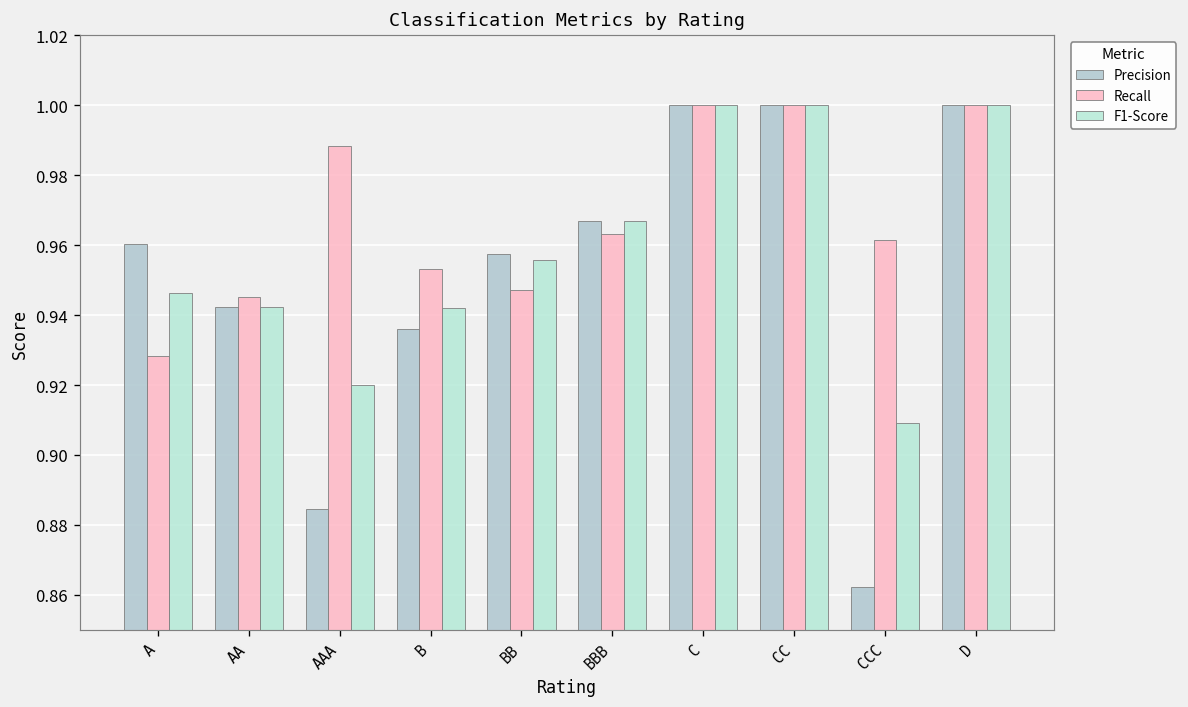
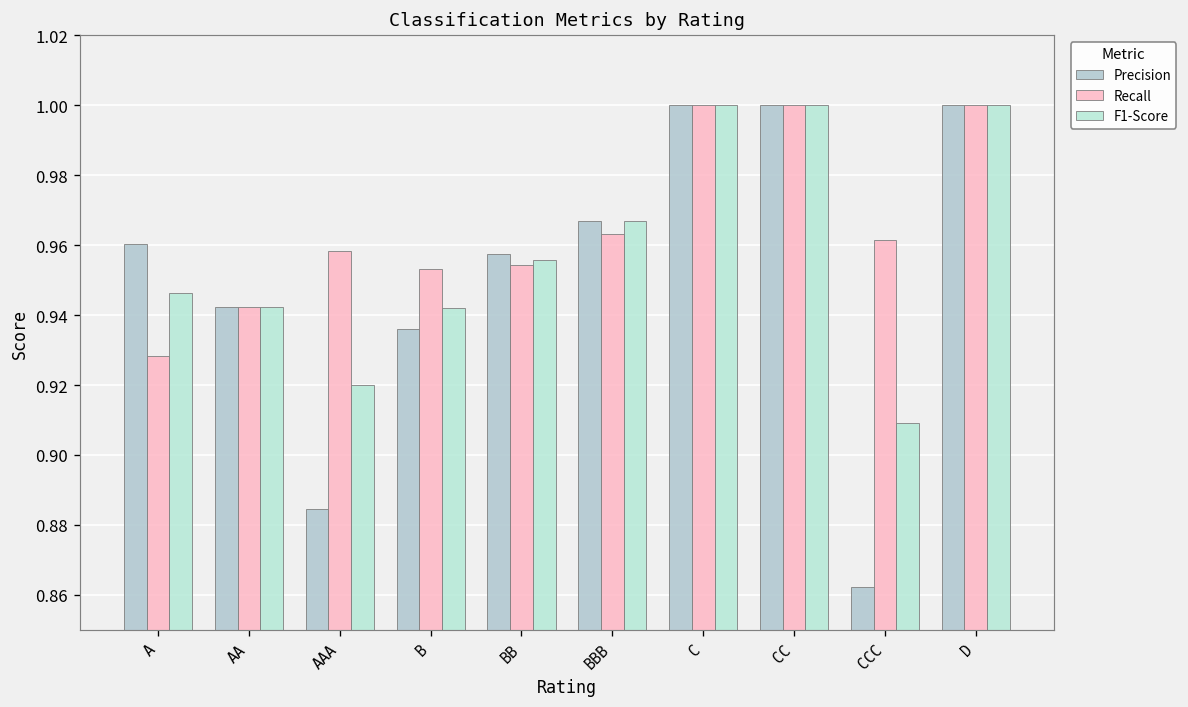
Recall, AA: 0.945 -> 0.942
Recall, AAA: 0.989 -> 0.958
Recall, BB: 0.947 -> 0.954
